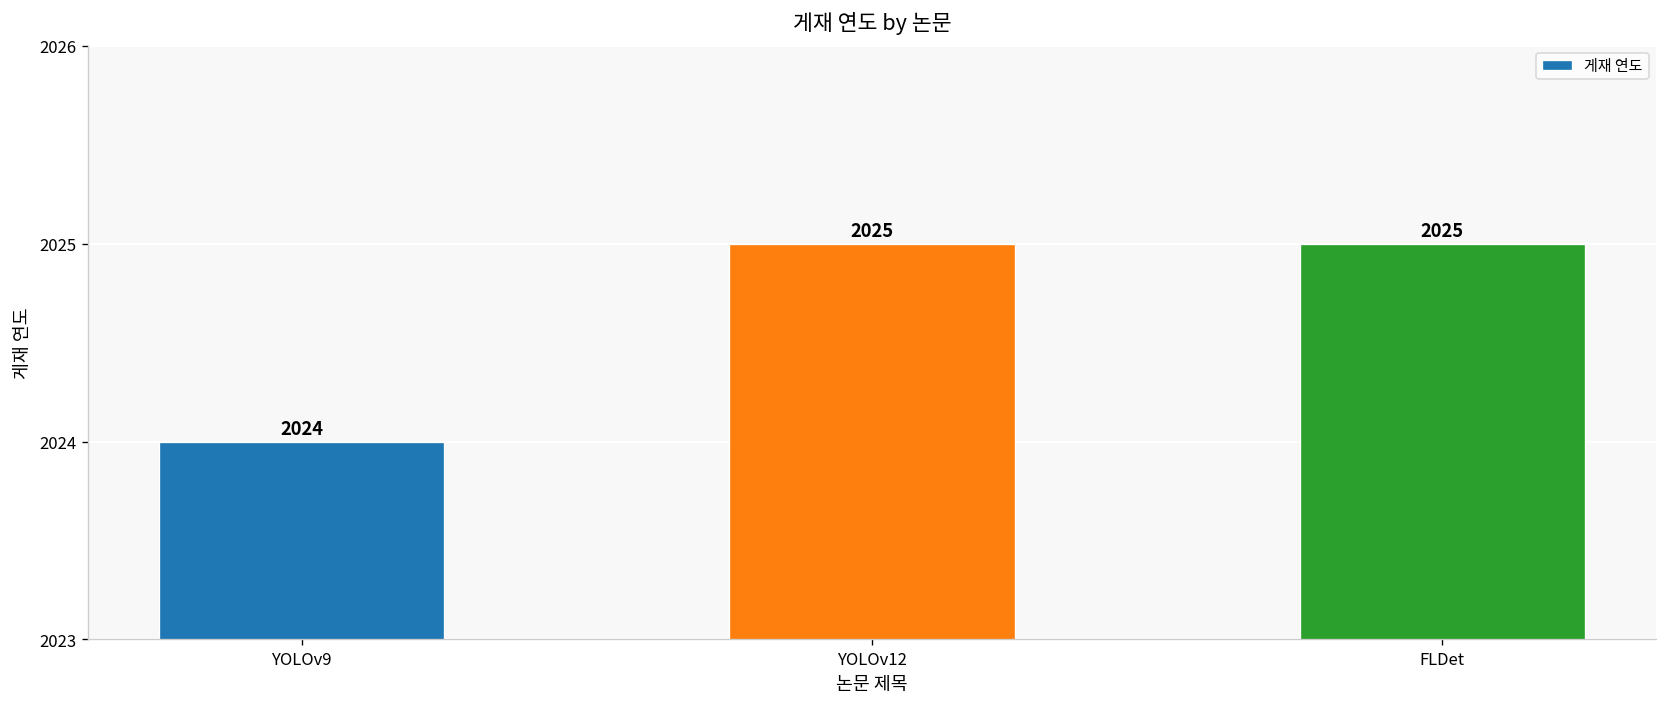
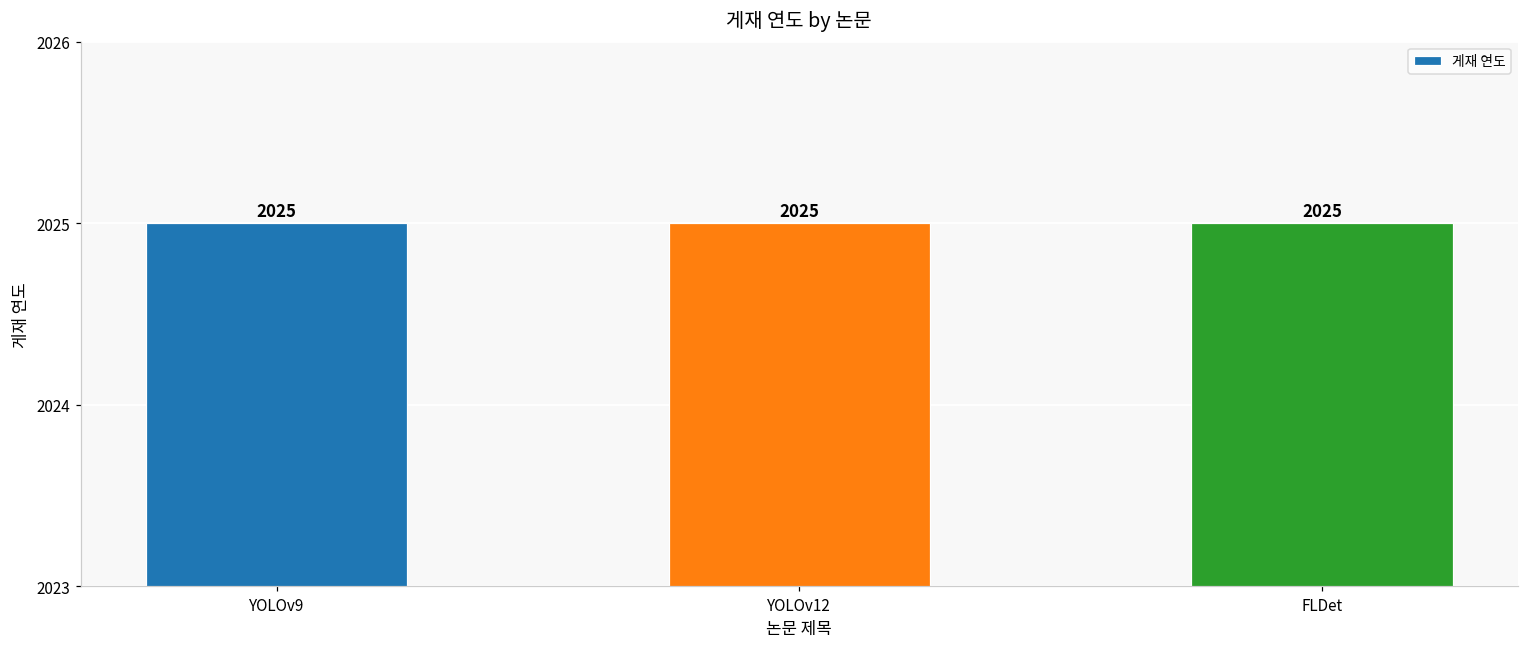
YOLOv9: 2024 -> 2025
